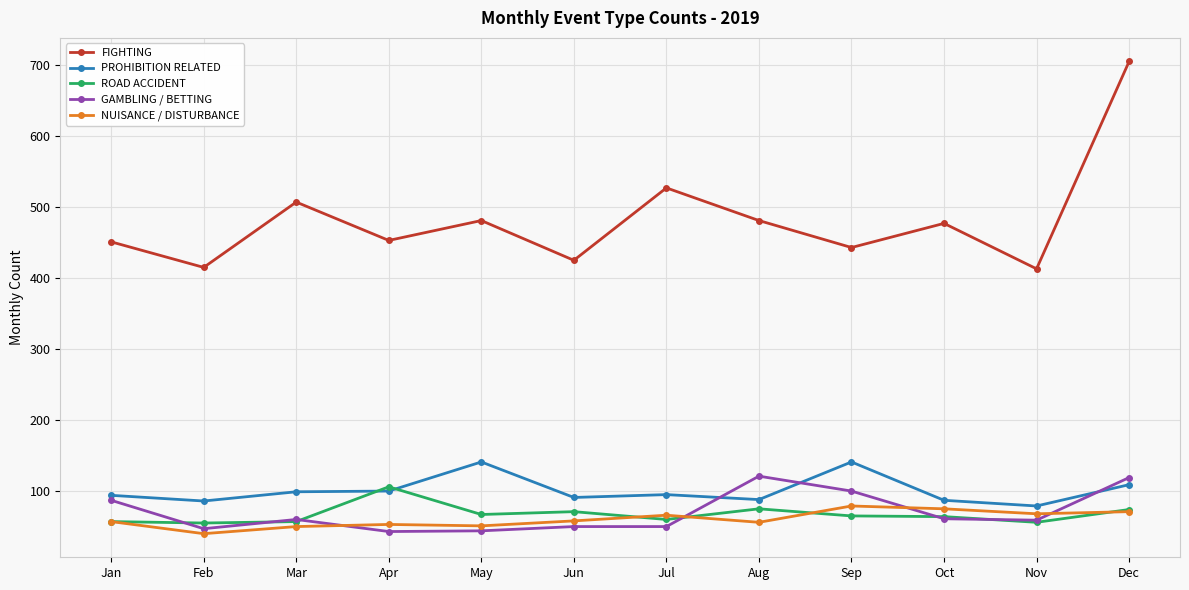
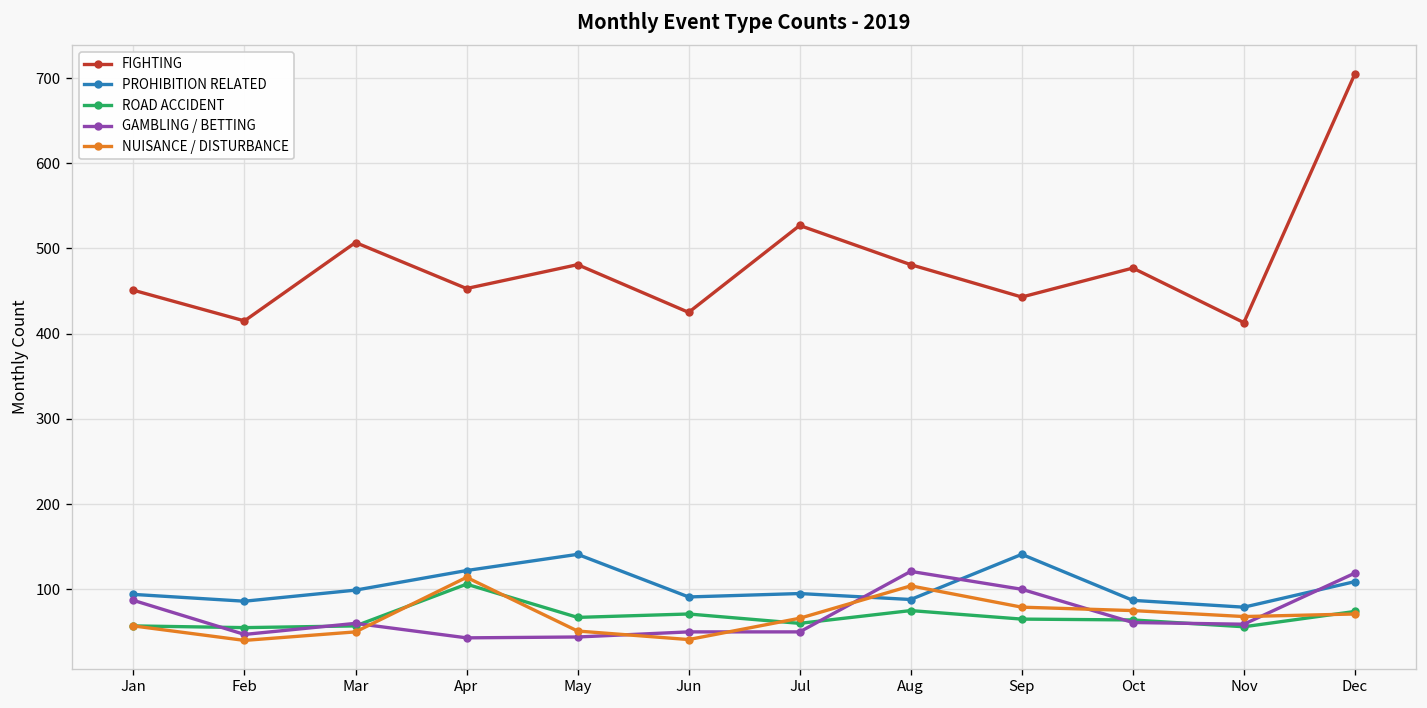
PROHIBITION RELATED, Apr: 100 -> 120
NUISANCE / DISTURBANCE, Apr: 50 -> 110
NUISANCE / DISTURBANCE, Jun: 60 -> 40
NUISANCE / DISTURBANCE, Aug: 60 -> 100
